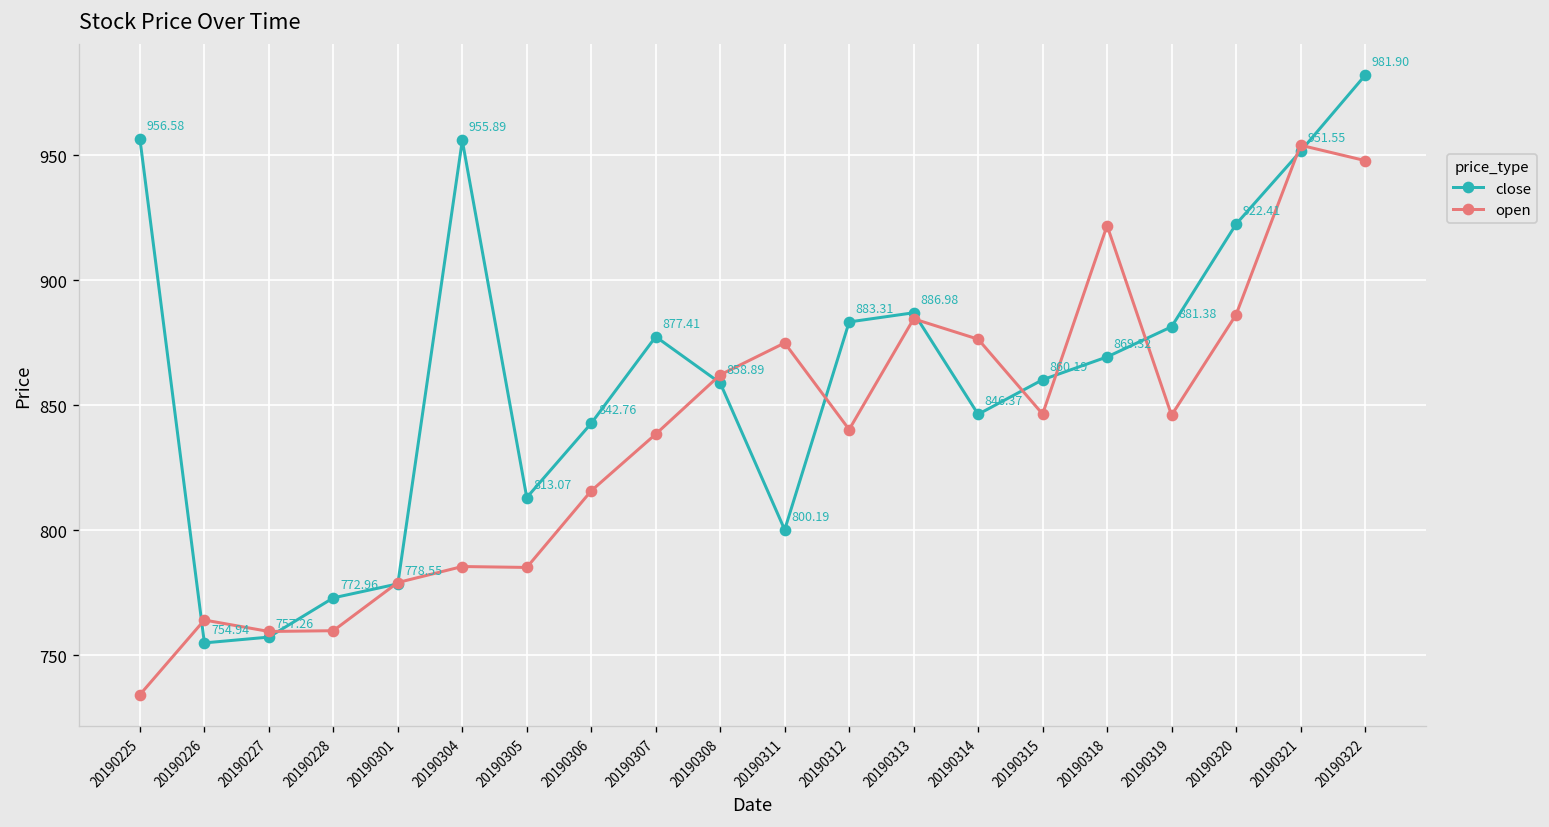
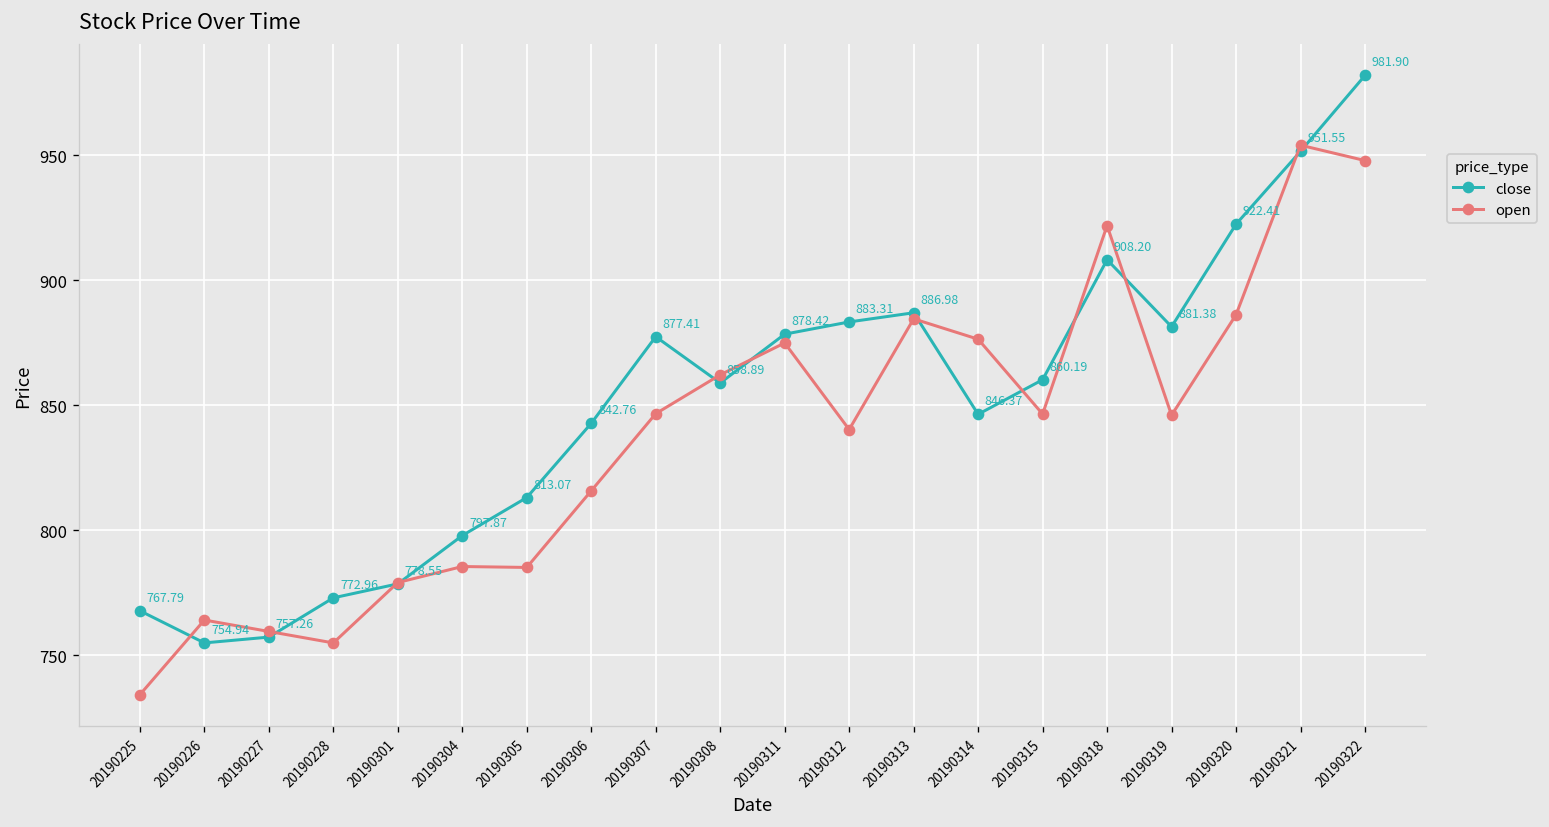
close, 20190225: 956.58 -> 767.79
open, 20190228: 760 -> 755
close, 20190304: 955.89 -> 797.87
open, 20190307: 838 -> 847
close, 20190311: 800.19 -> 878.42
close, 20190318: 869.32 -> 908.20
